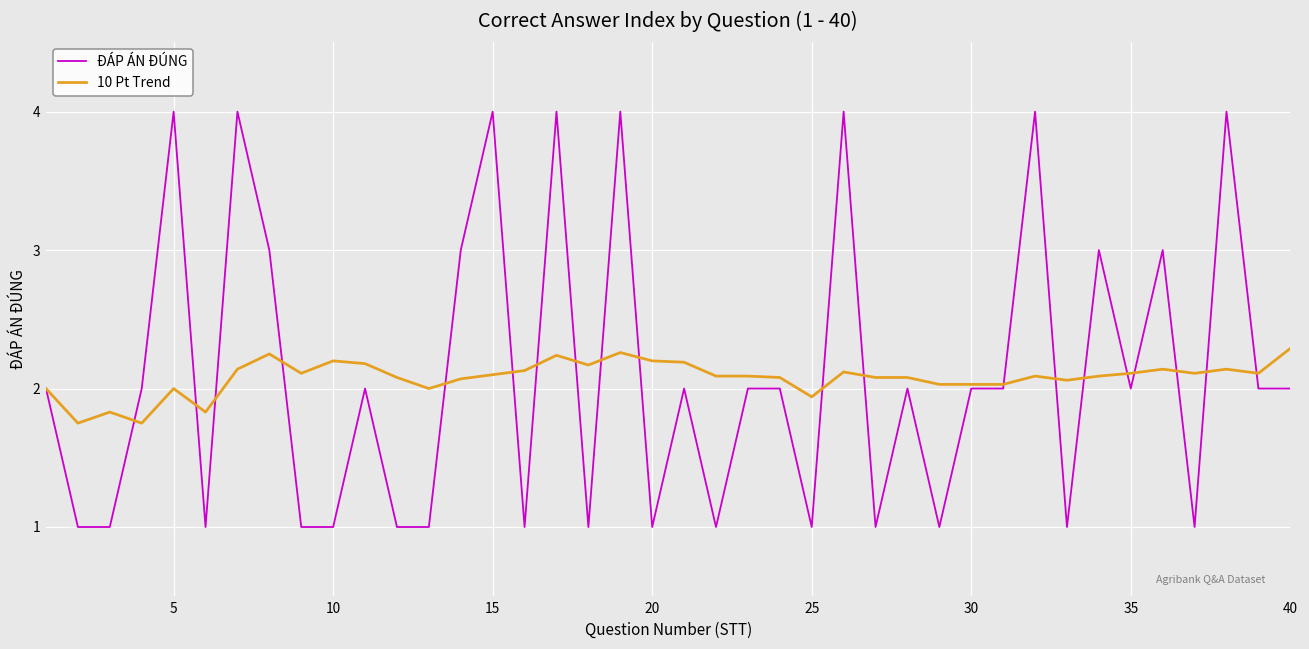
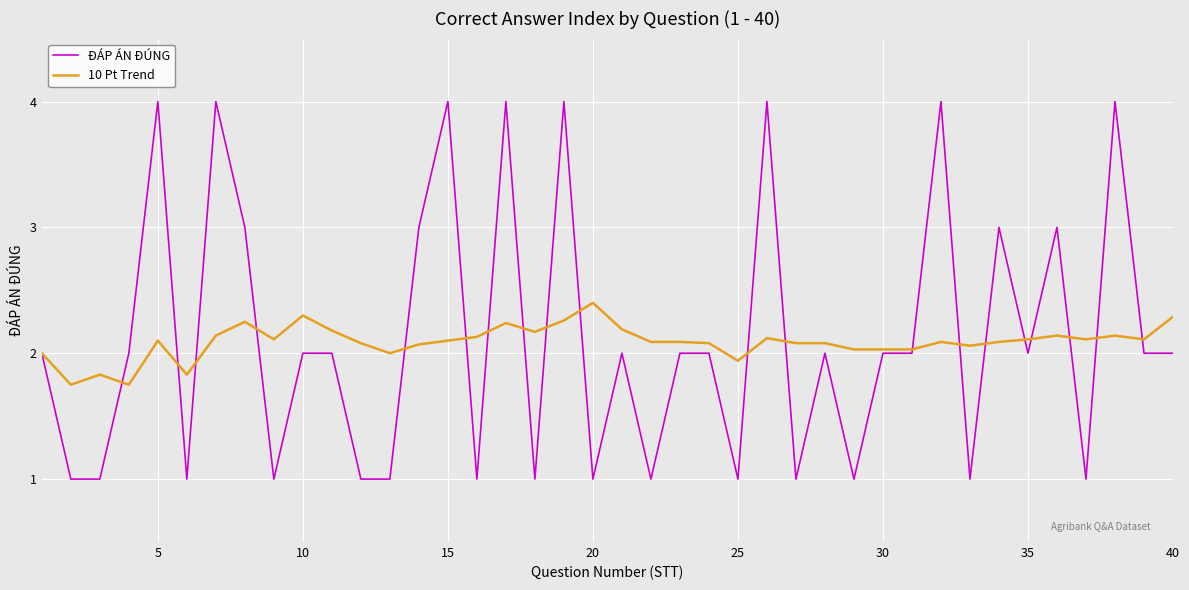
10 Pt Trend, 5: 2.0 -> 2.1
ĐÁP ÁN ĐÚNG, 10: 1 -> 2
10 Pt Trend, 10: 2.2 -> 2.3
10 Pt Trend, 20: 2.2 -> 2.4
